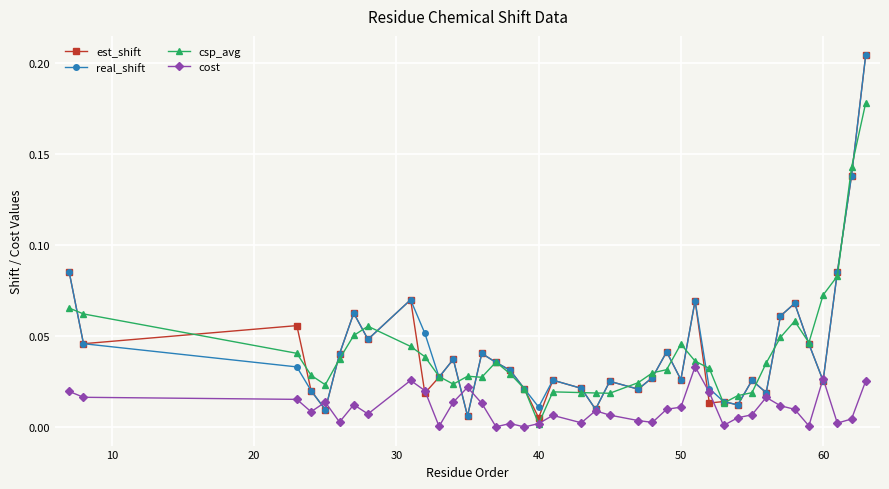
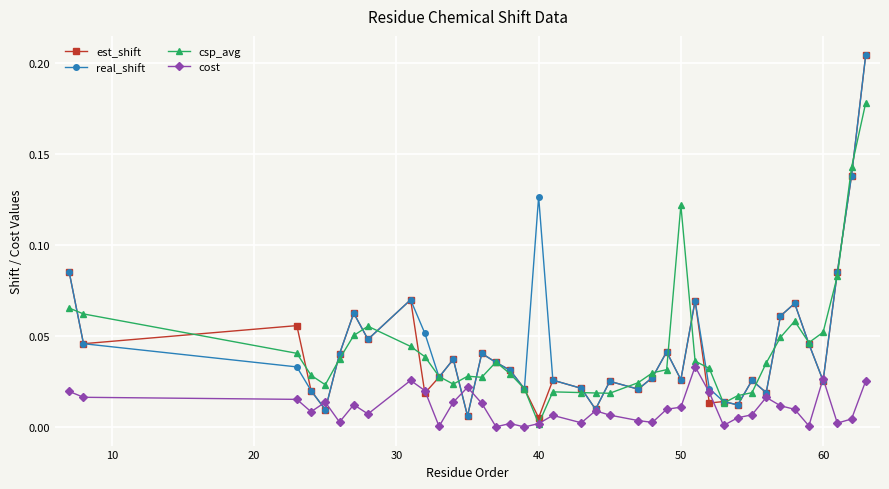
real_shift, 40: 0.011 -> 0.127
csp_avg, 50: 0.046 -> 0.122
csp_avg, 60: 0.072 -> 0.052
